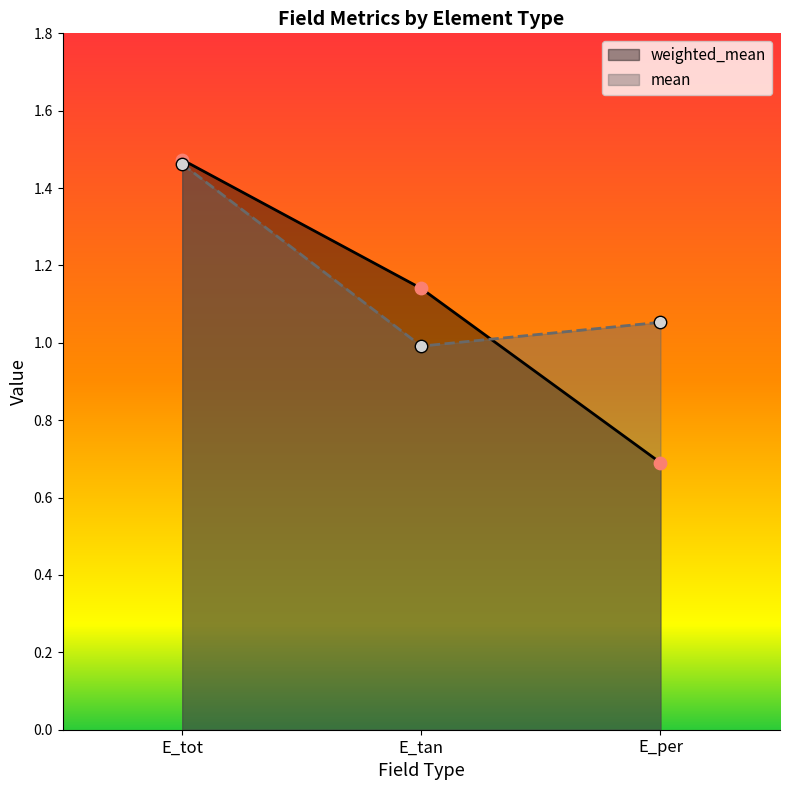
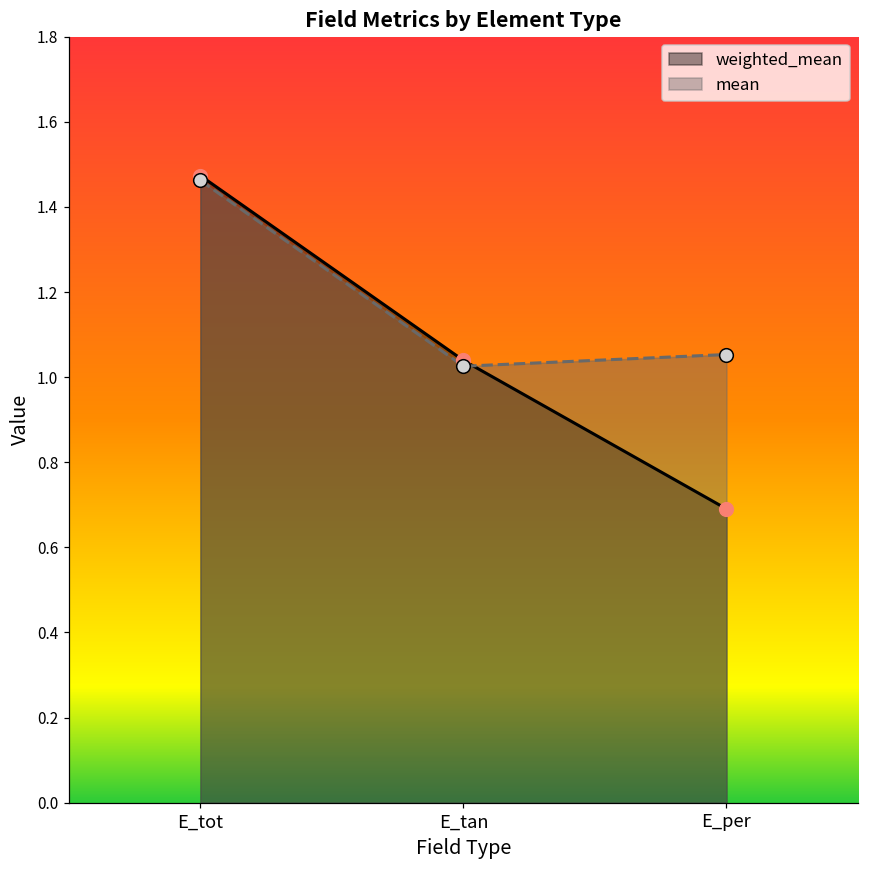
weighted_mean, E_tan: 1.14 -> 1.04
mean, E_tan: 0.99 -> 1.03
